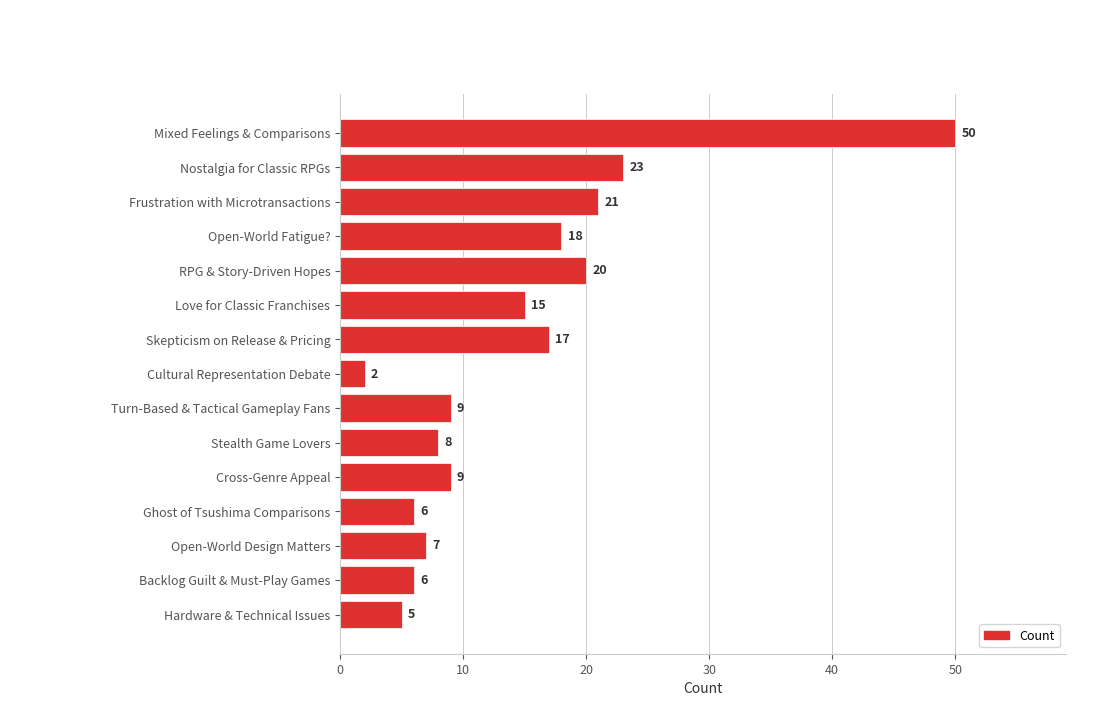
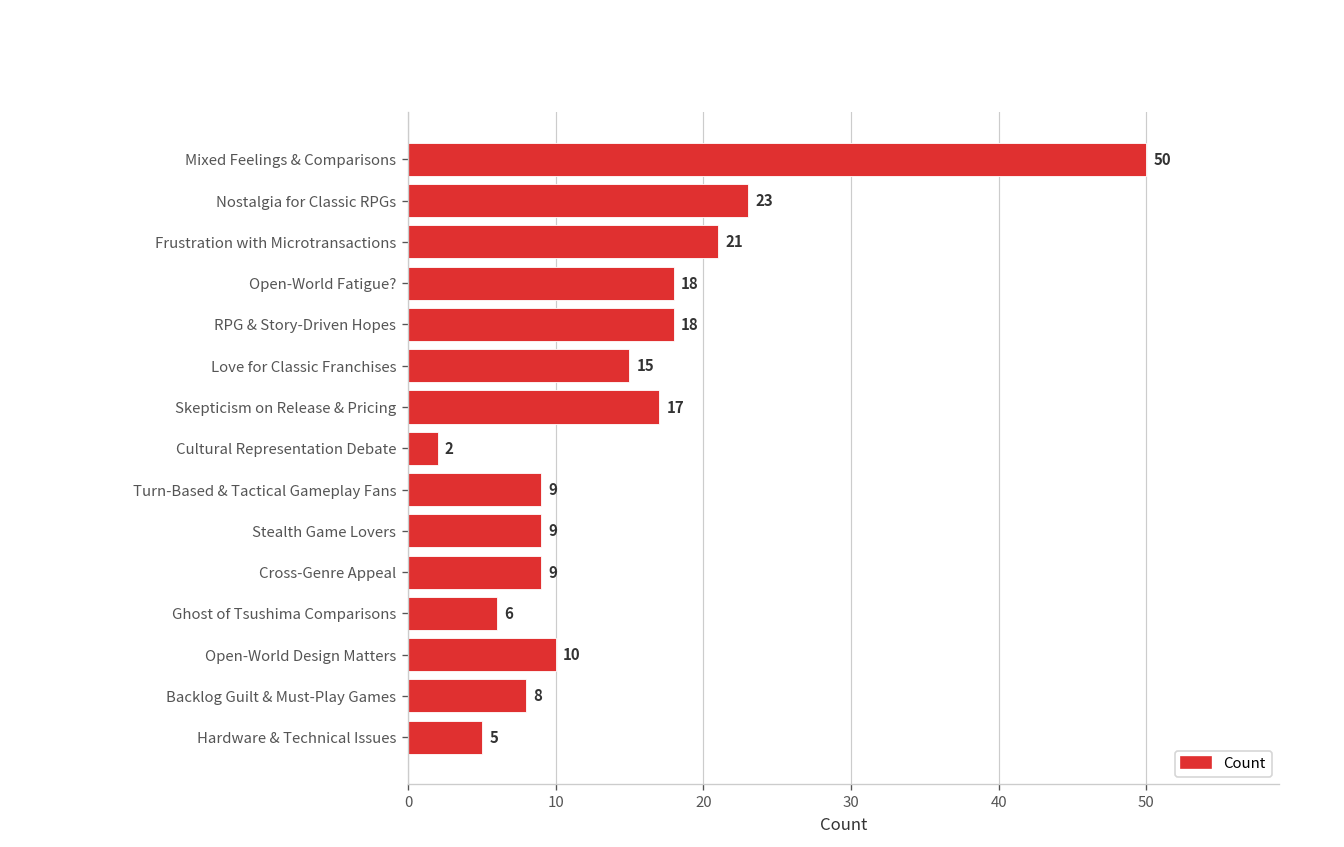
RPG & Story-Driven Hopes: 20 -> 18
Stealth Game Lovers: 8 -> 9
Open-World Design Matters: 7 -> 10
Backlog Guilt & Must-Play Games: 6 -> 8
